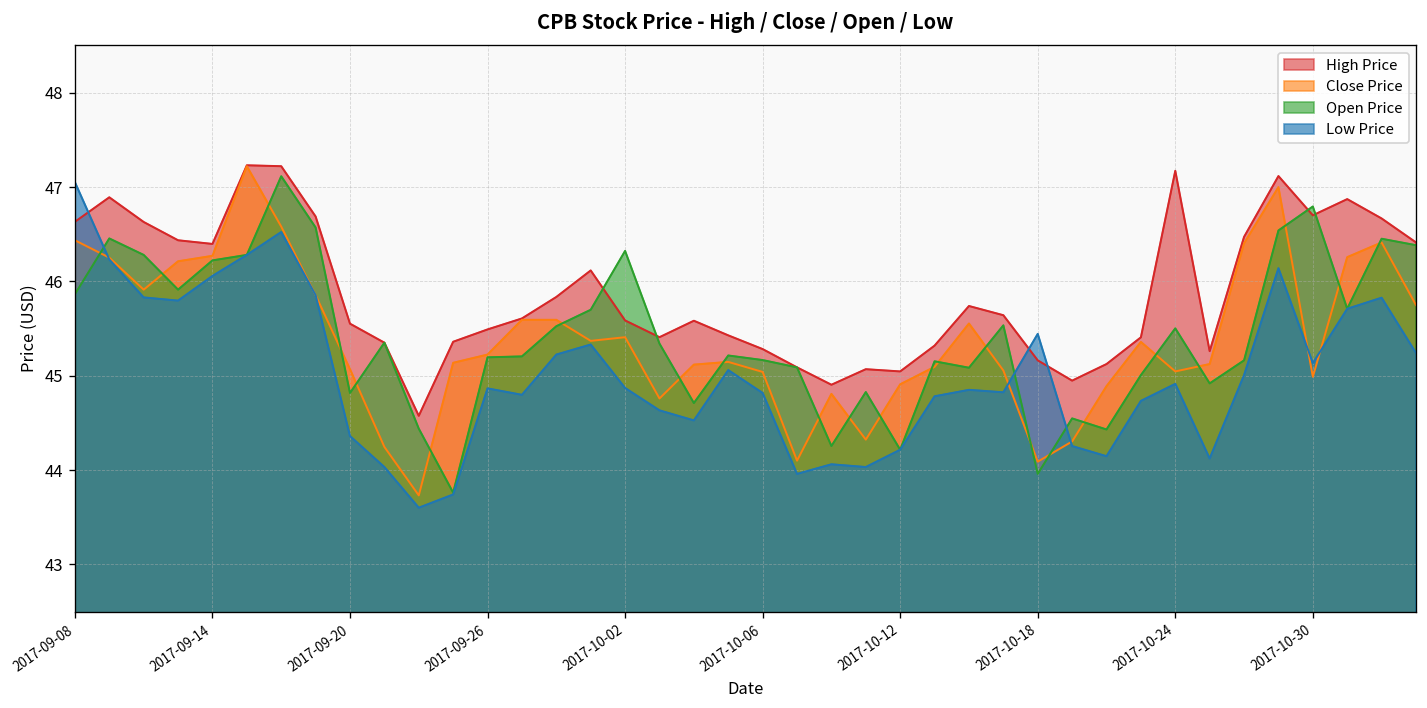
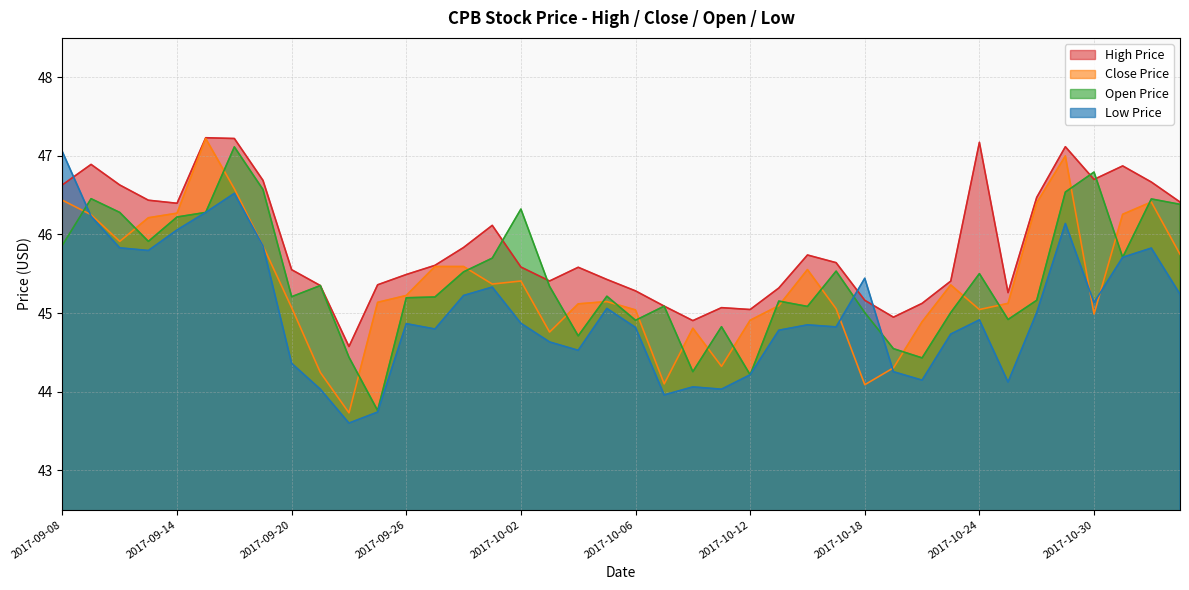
Open Price, 2017-09-20: 44.8 -> 45.2
Open Price, 2017-10-06: 45.2 -> 44.9
Open Price, 2017-10-18: 44.0 -> 45.0
